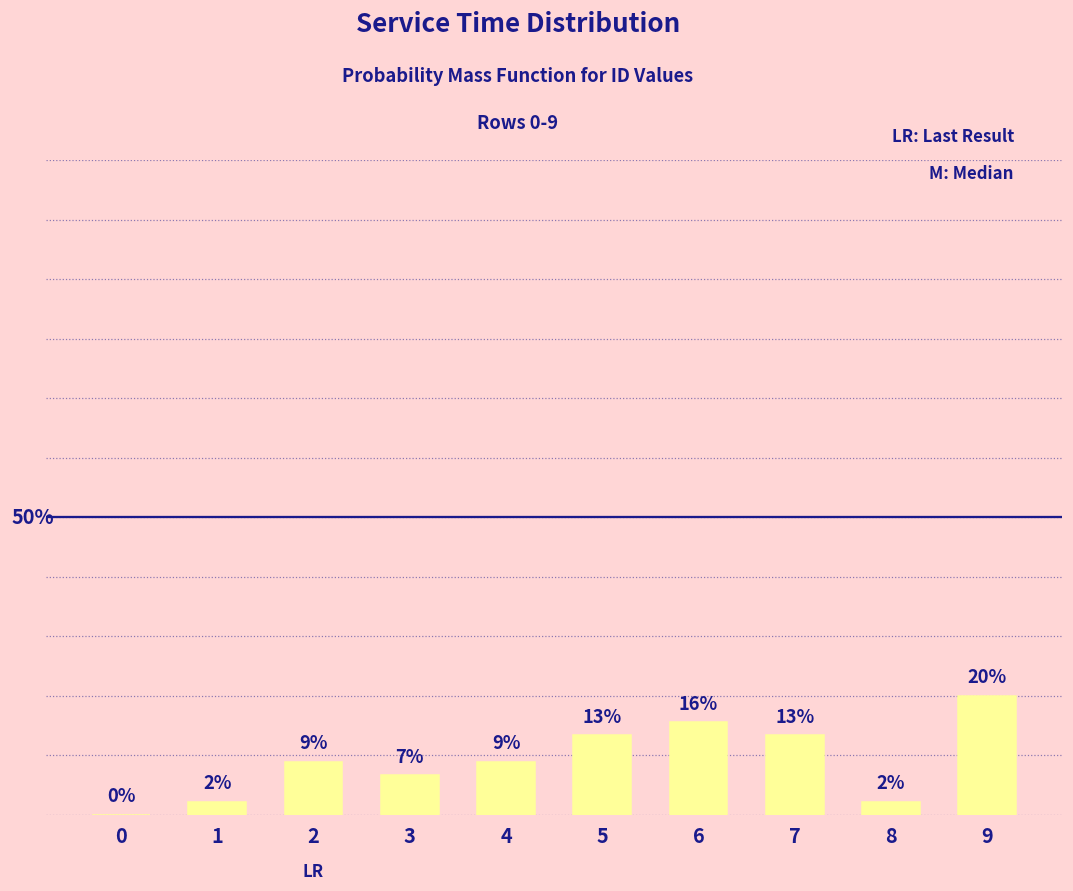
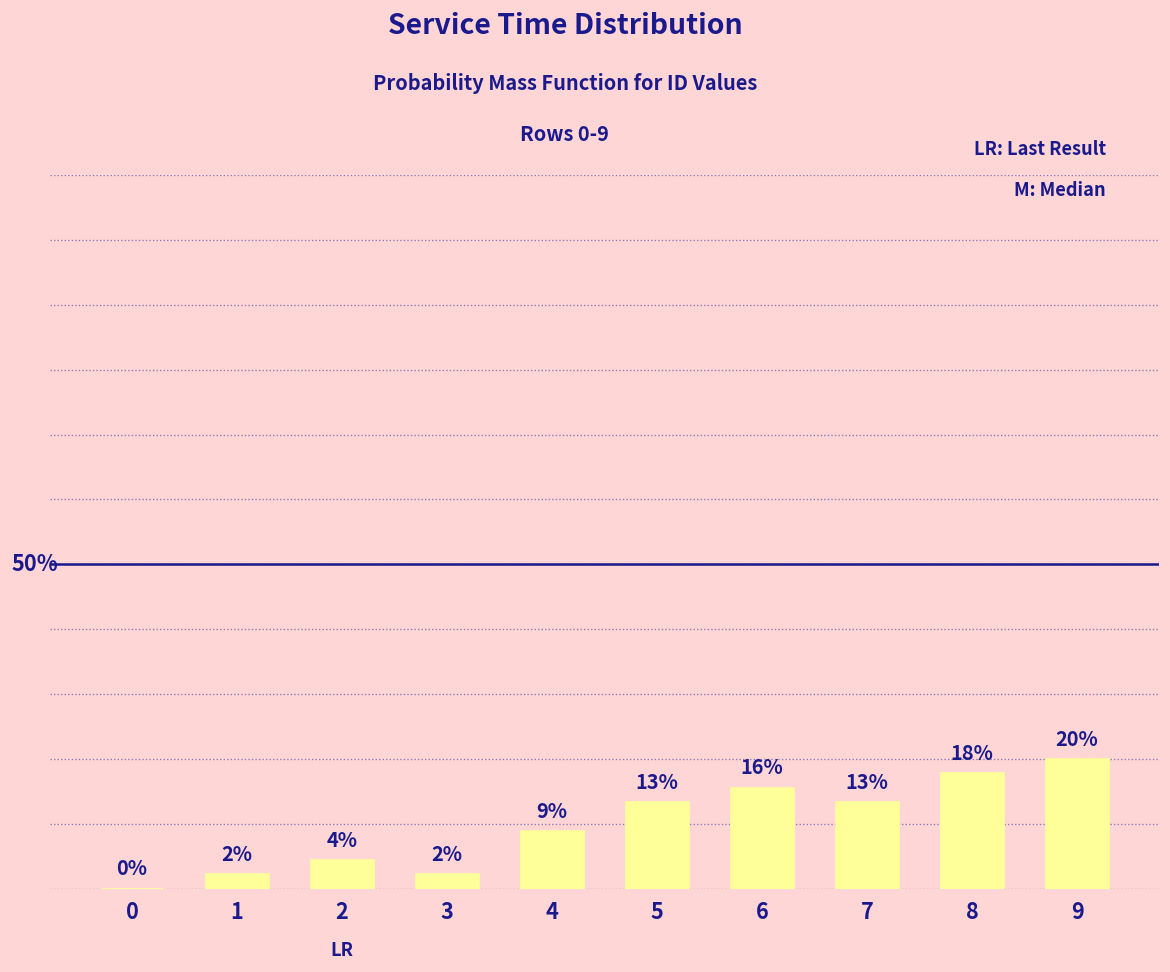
2: 9% -> 4%
3: 7% -> 2%
8: 2% -> 18%
